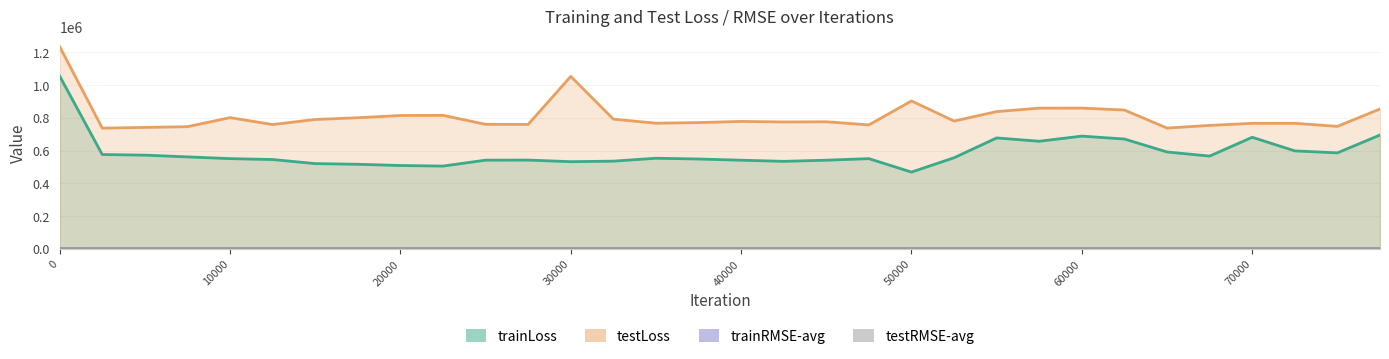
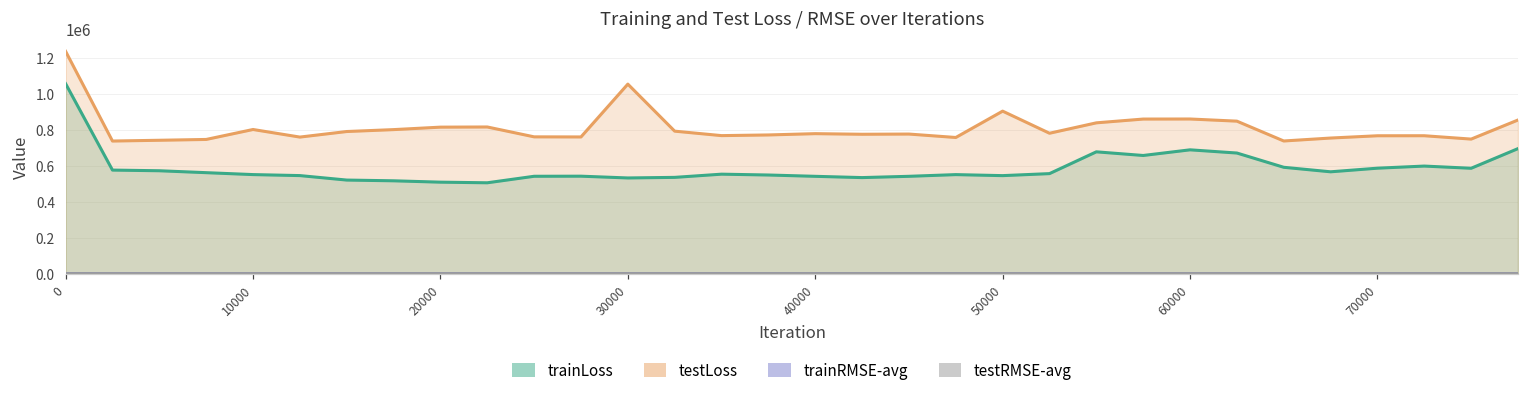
trainLoss, 50000: 470000 -> 550000
trainLoss, 70000: 680000 -> 590000
